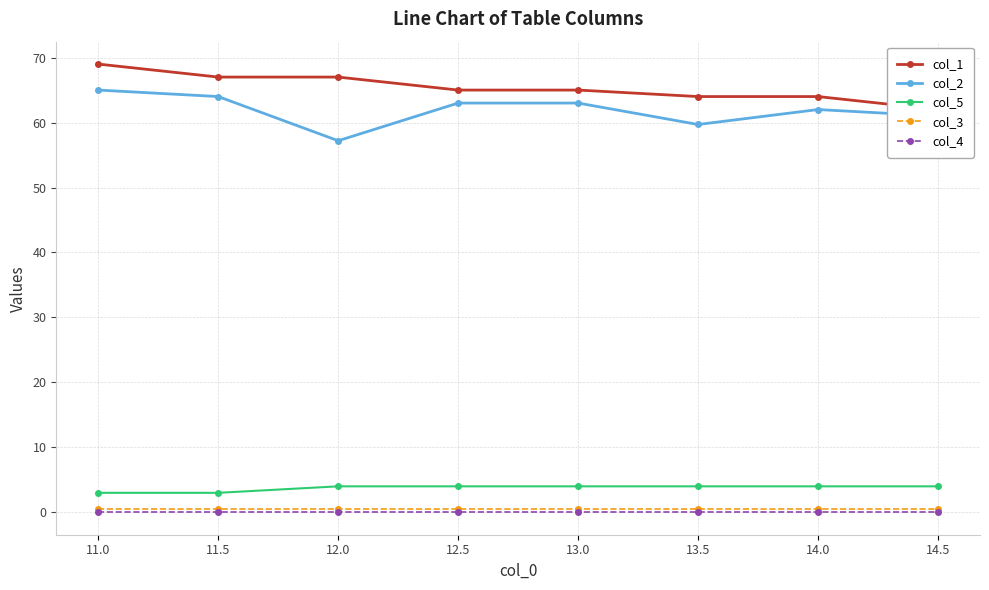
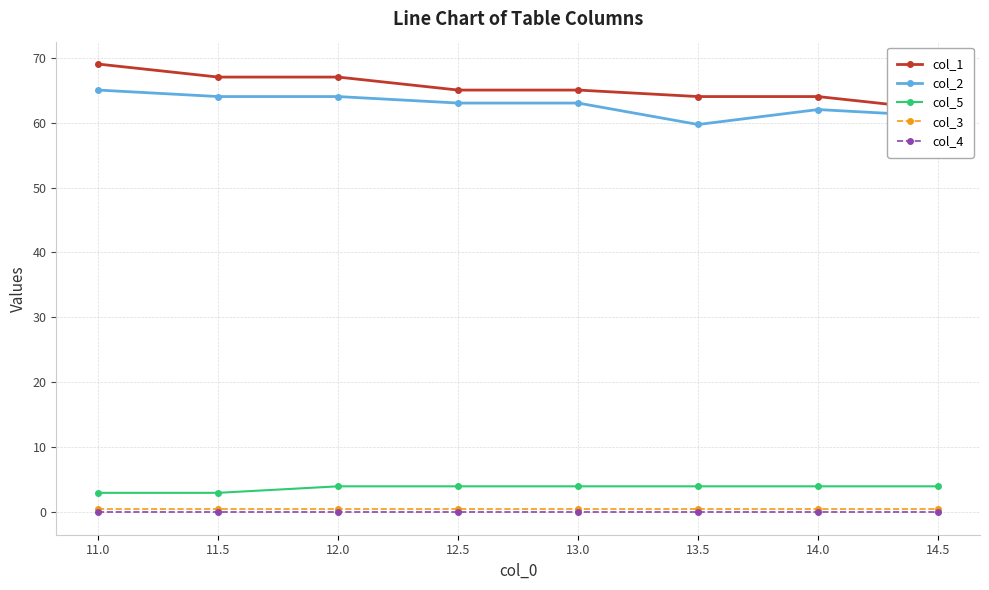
col_2, 12.0: 57 -> 64
